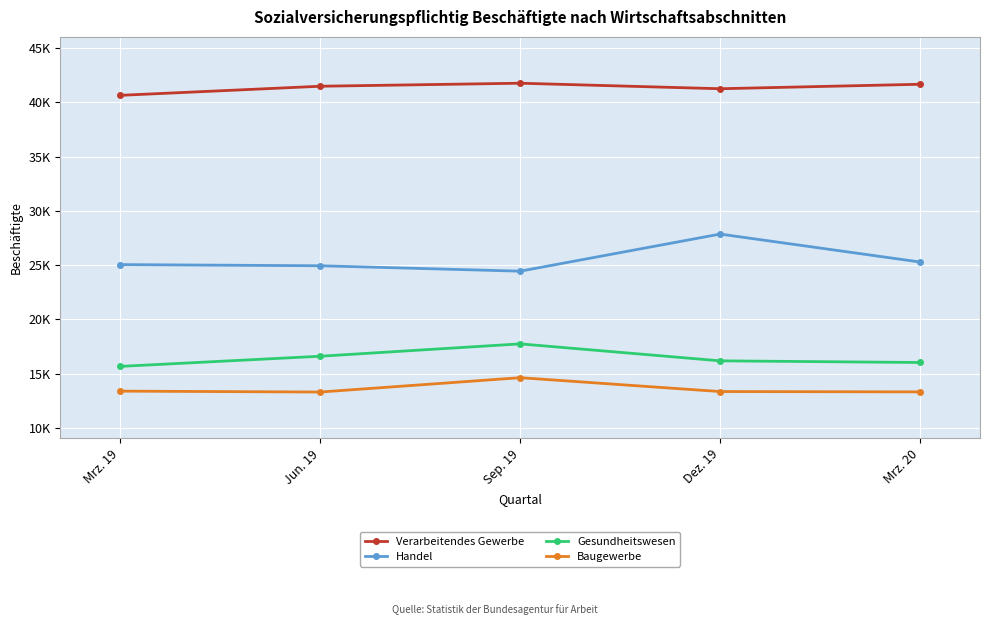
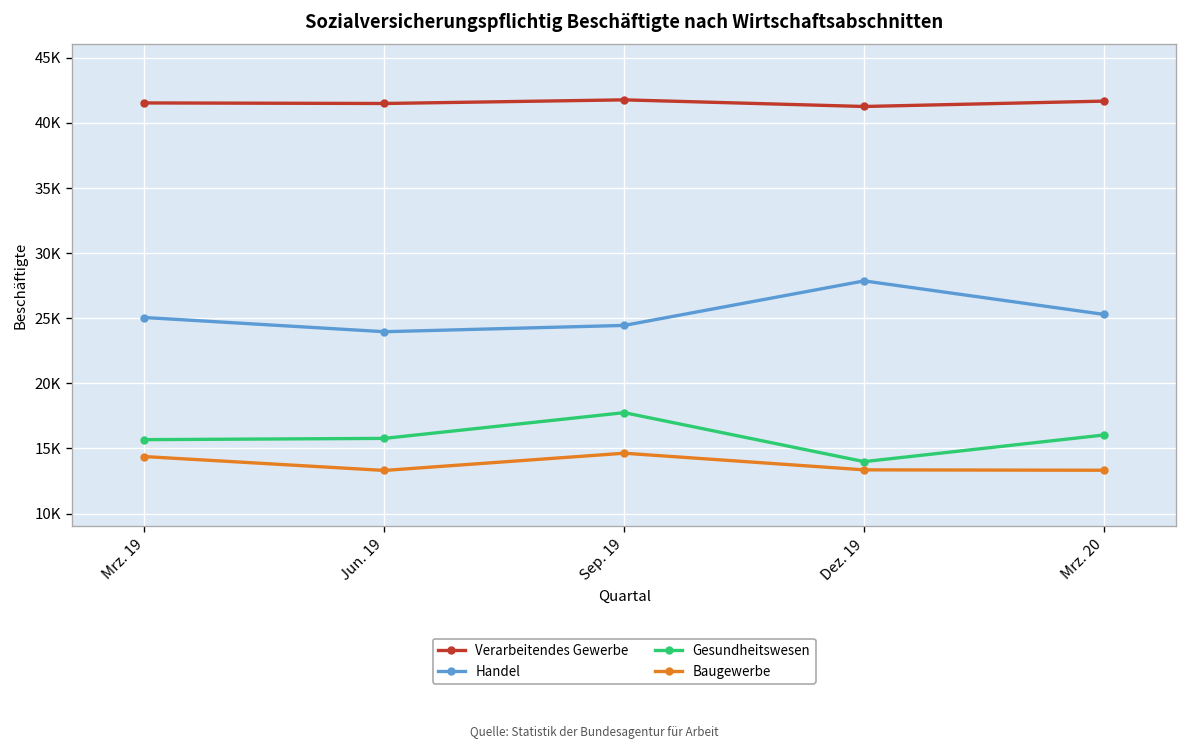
Verarbeitendes Gewerbe, Mrz. 19: 40700 -> 41500
Baugewerbe, Mrz. 19: 13400 -> 14400
Handel, Jun. 19: 24900 -> 24000
Gesundheitswesen, Jun. 19: 16600 -> 15800
Gesundheitswesen, Dez. 19: 16200 -> 14000
